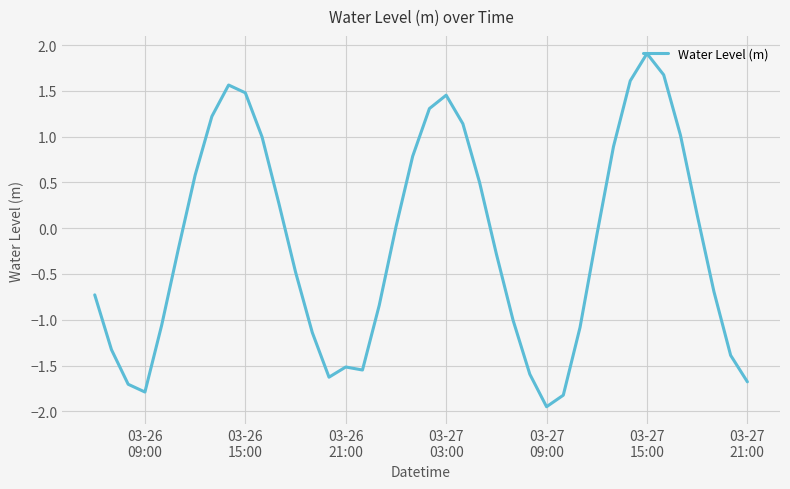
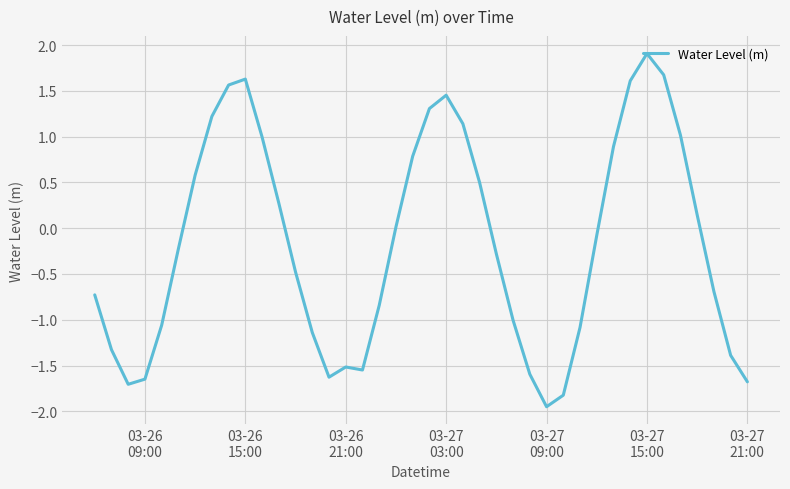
03-26 09:00: -1.8 -> -1.6
03-26 15:00: 1.5 -> 1.6
